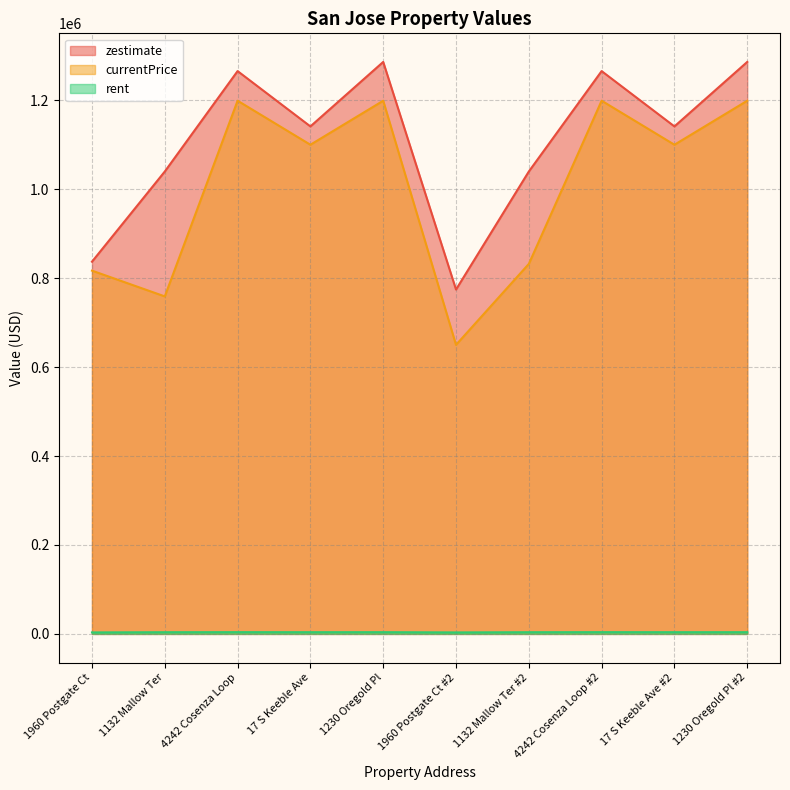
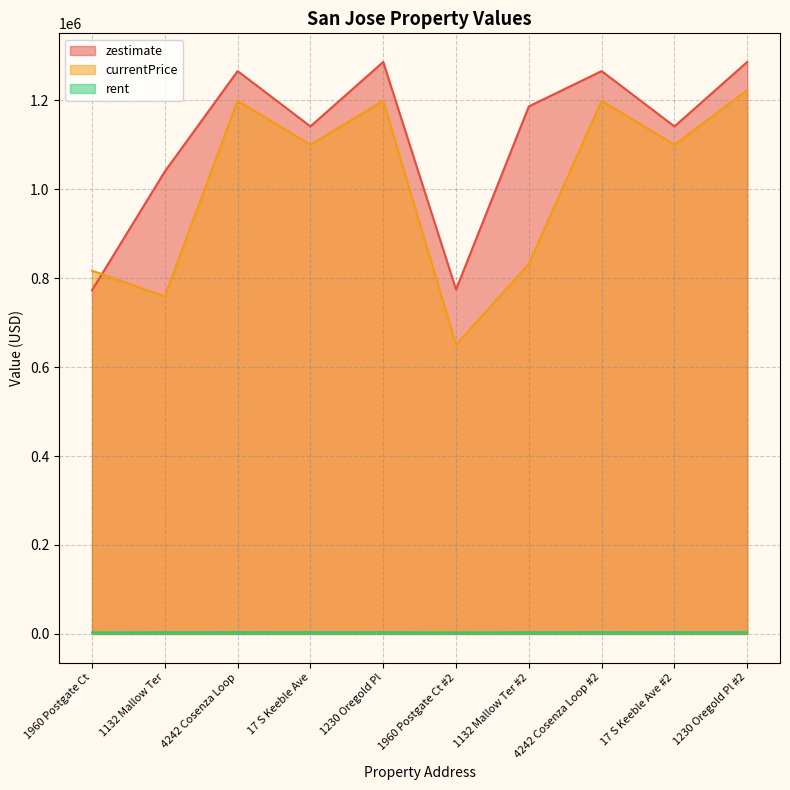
zestimate, 1960 Postgate Ct: 840000 -> 770000
zestimate, 1132 Mallow Ter #2: 1040000 -> 1190000
currentPrice, 1230 Oregold Pl #2: 1200000 -> 1220000
